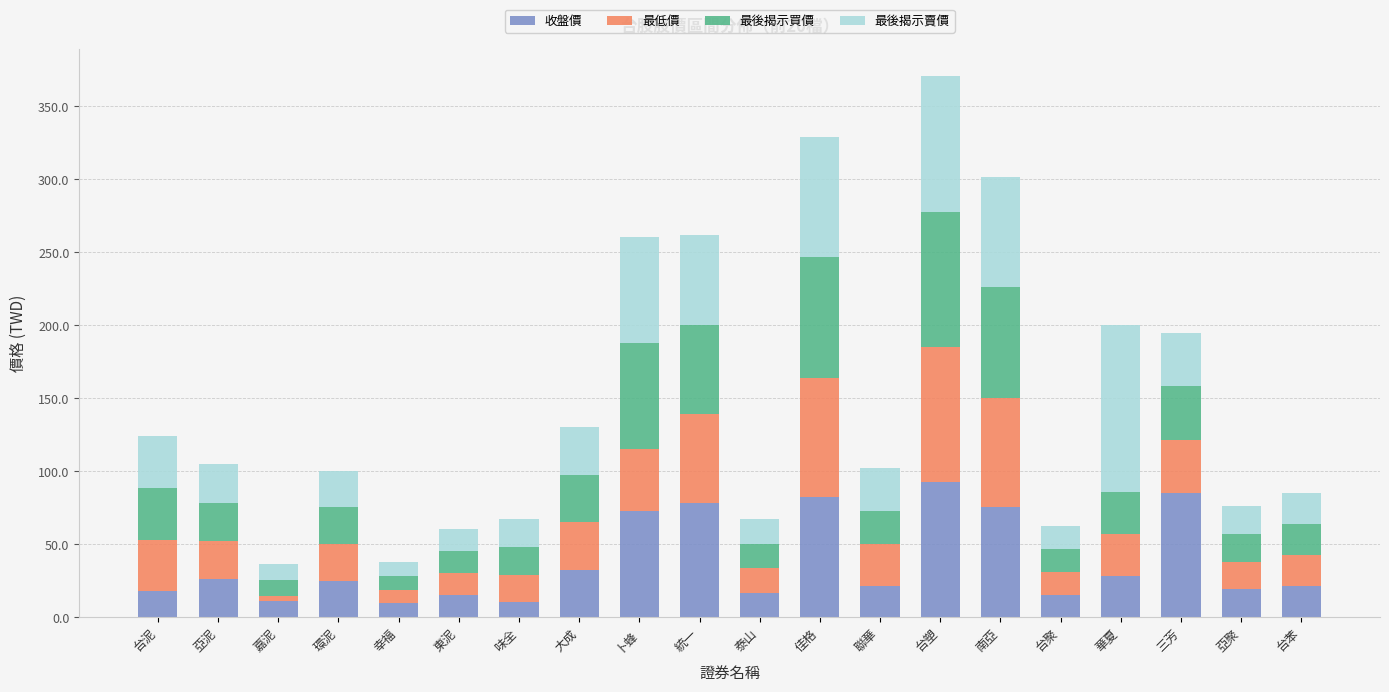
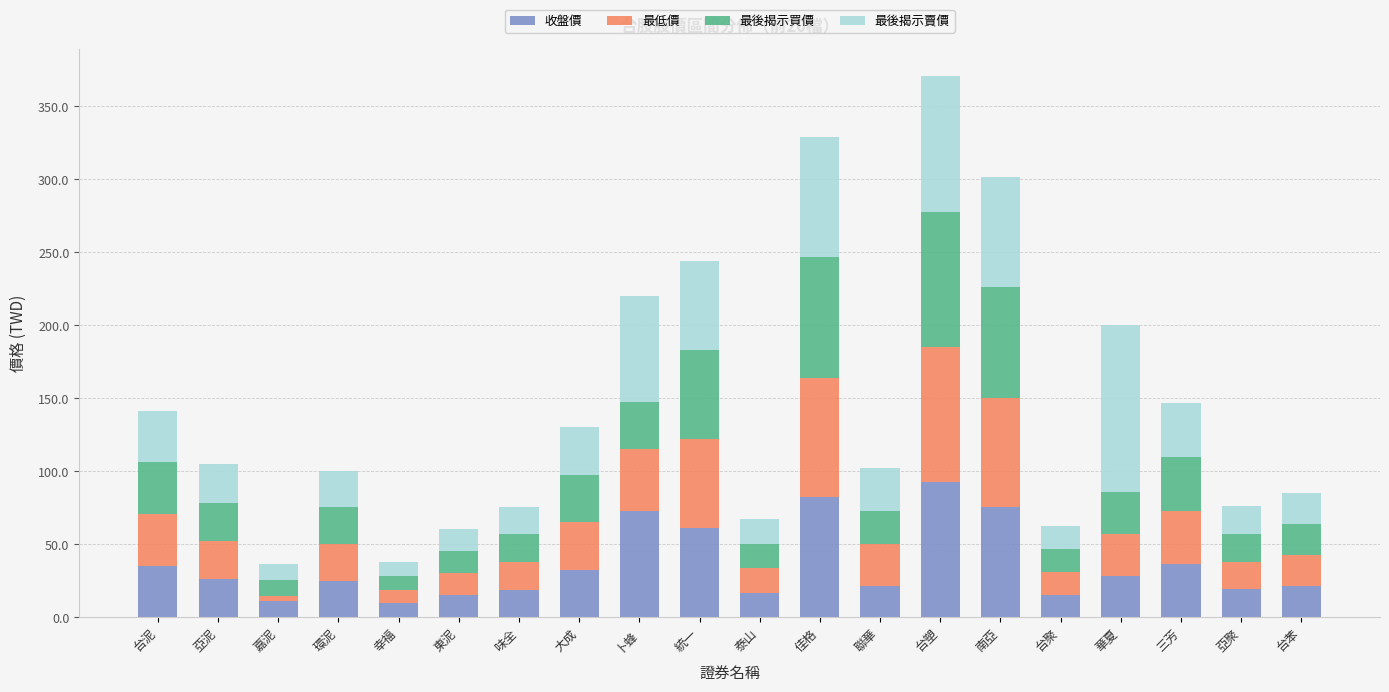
收盤價, 台泥: 18 -> 35
收盤價, 味全: 10 -> 19
最後揭示買價, 卜蜂: 73 -> 32
收盤價, 統一: 78 -> 61
收盤價, 三芳: 85 -> 37
